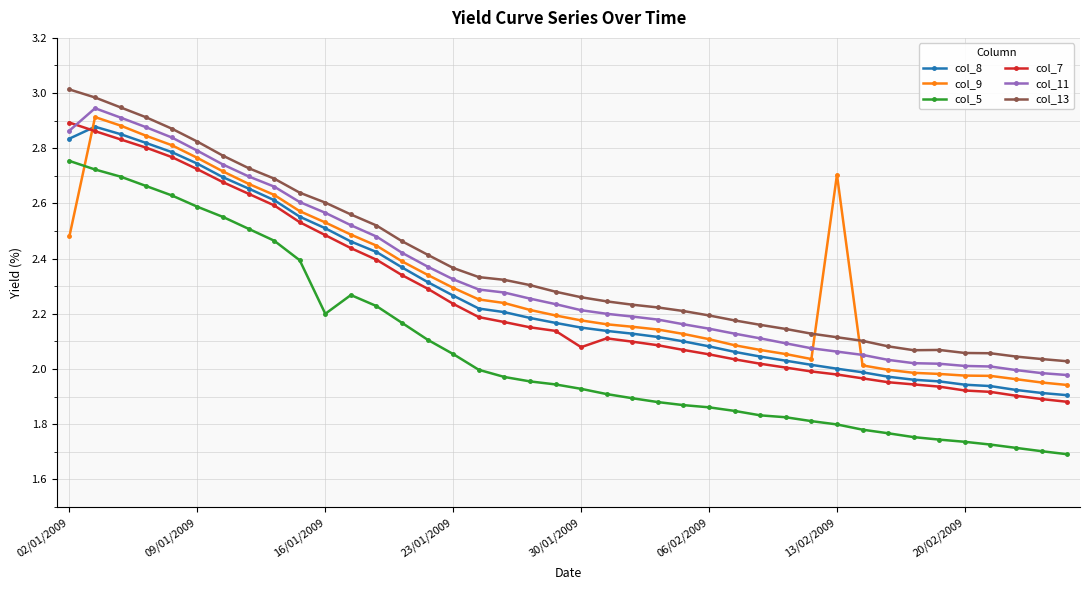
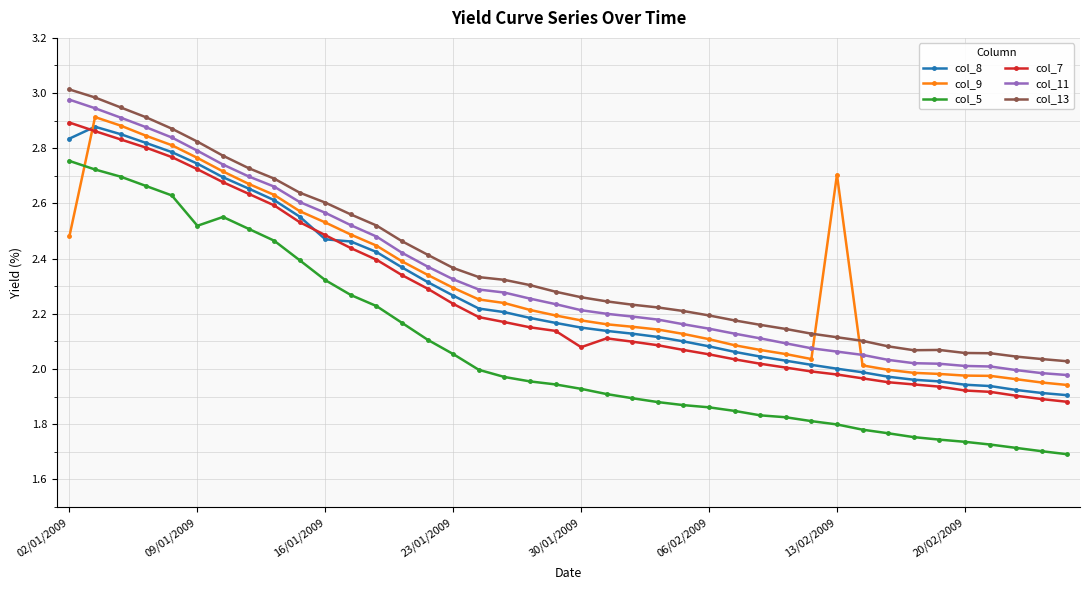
col_11, 02/01/2009: 2.86 -> 2.98
col_5, 09/01/2009: 2.59 -> 2.52
col_8, 16/01/2009: 2.51 -> 2.47
col_5, 16/01/2009: 2.20 -> 2.32
